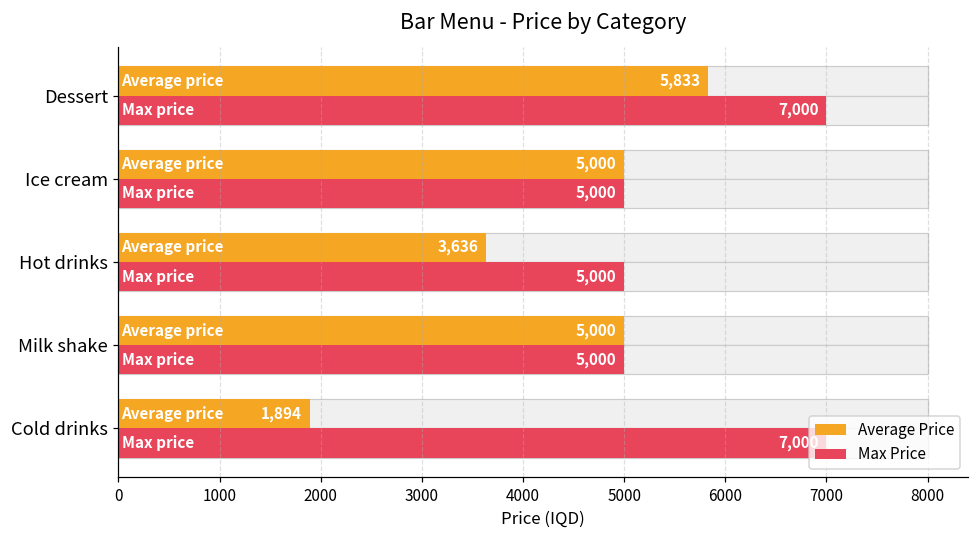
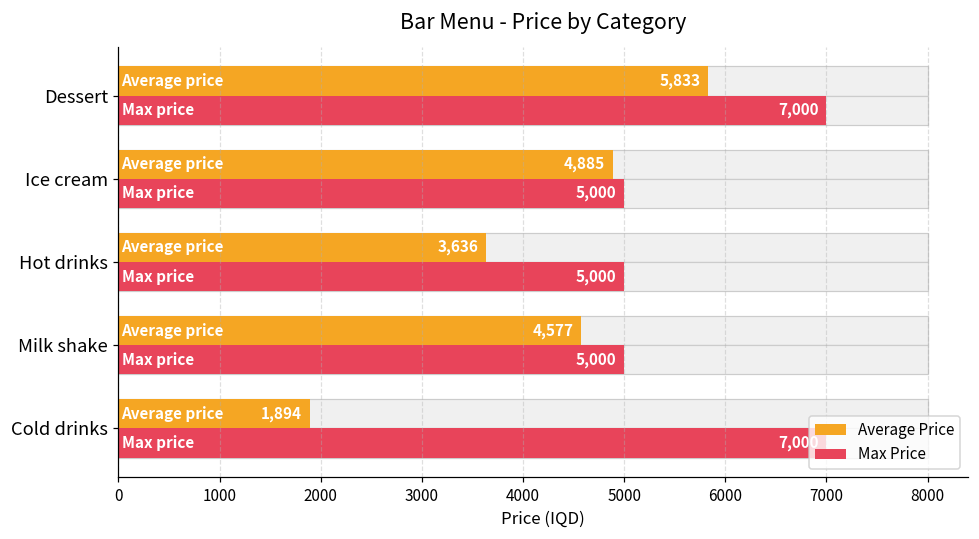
Average Price, Ice cream: 5,000 -> 4,885
Average Price, Milk shake: 5,000 -> 4,577
